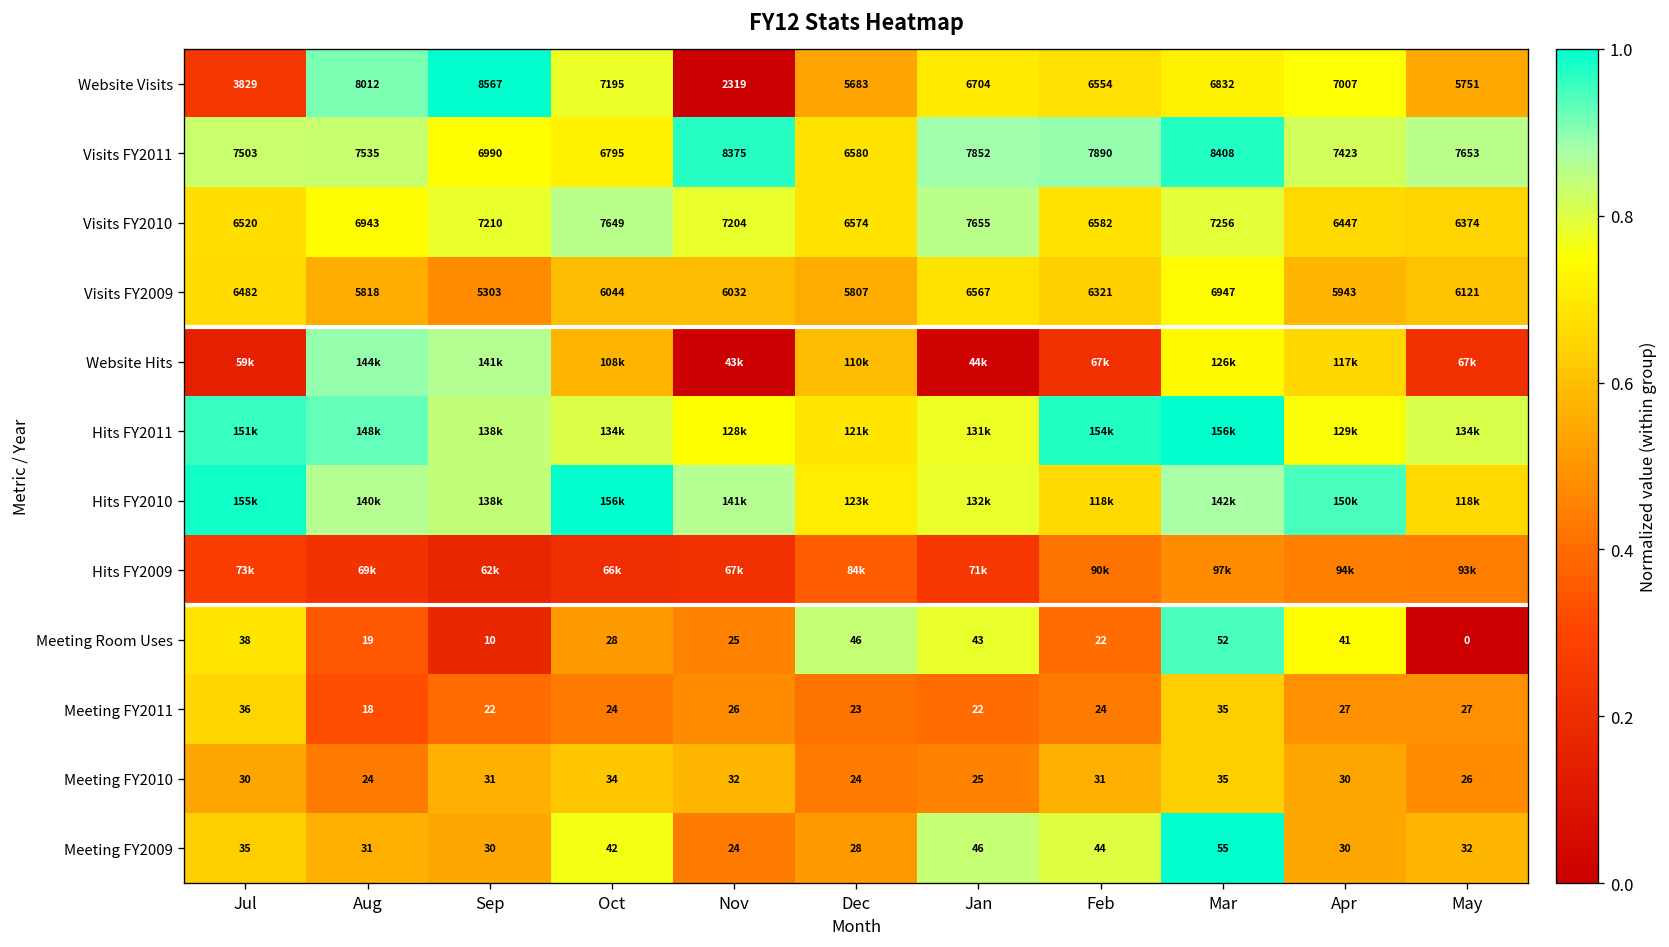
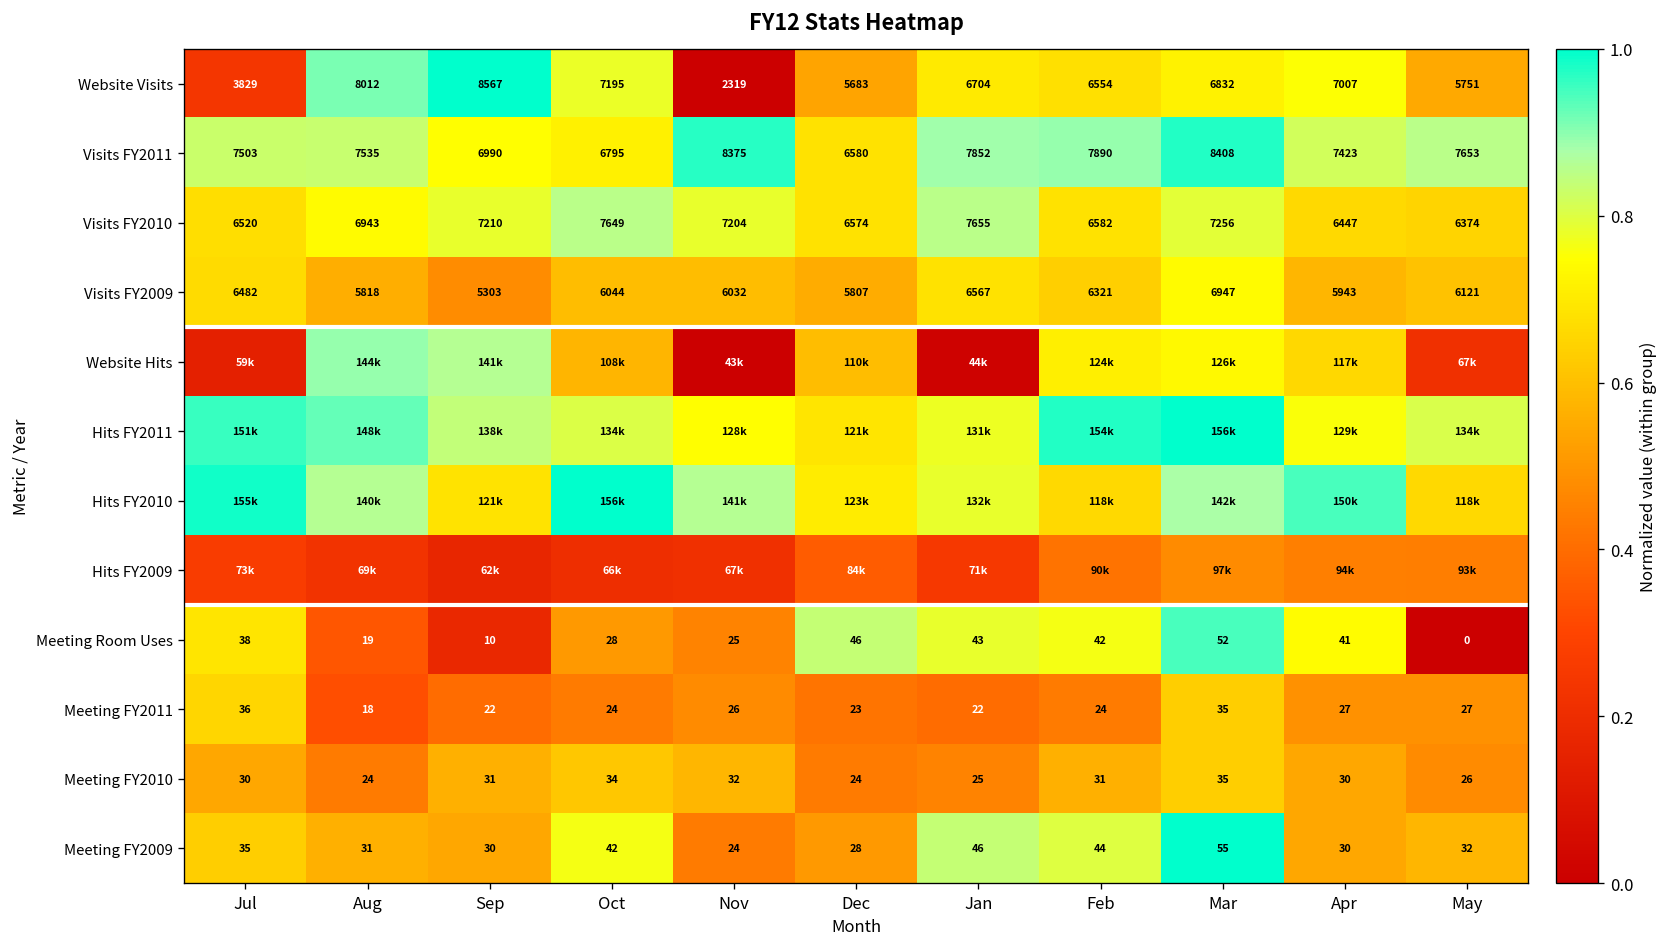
Website Hits, Feb: 67k -> 124k
Hits FY2010, Sep: 138k -> 121k
Meeting Room Uses, Feb: 22 -> 42
